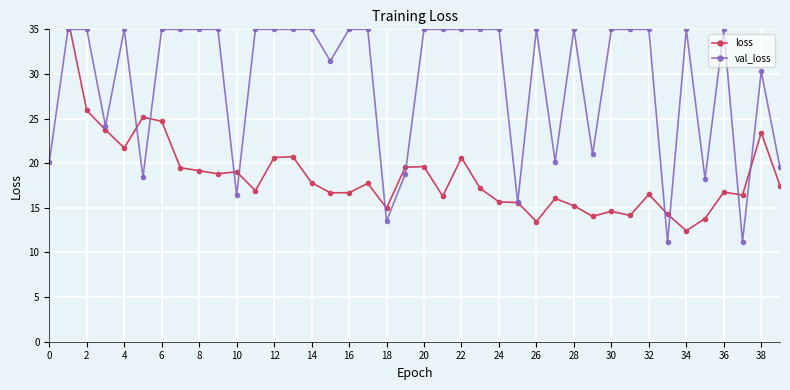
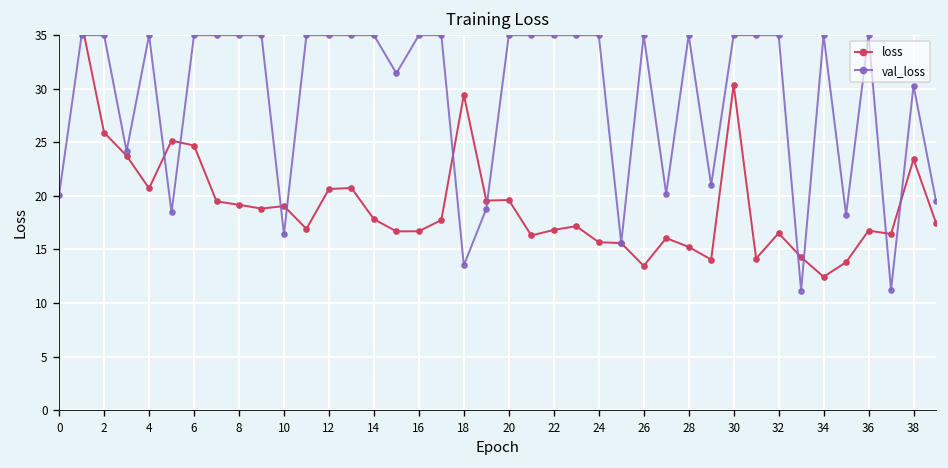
loss, 4: 22 -> 21
loss, 18: 15 -> 29
loss, 22: 21 -> 17
loss, 30: 15 -> 30
